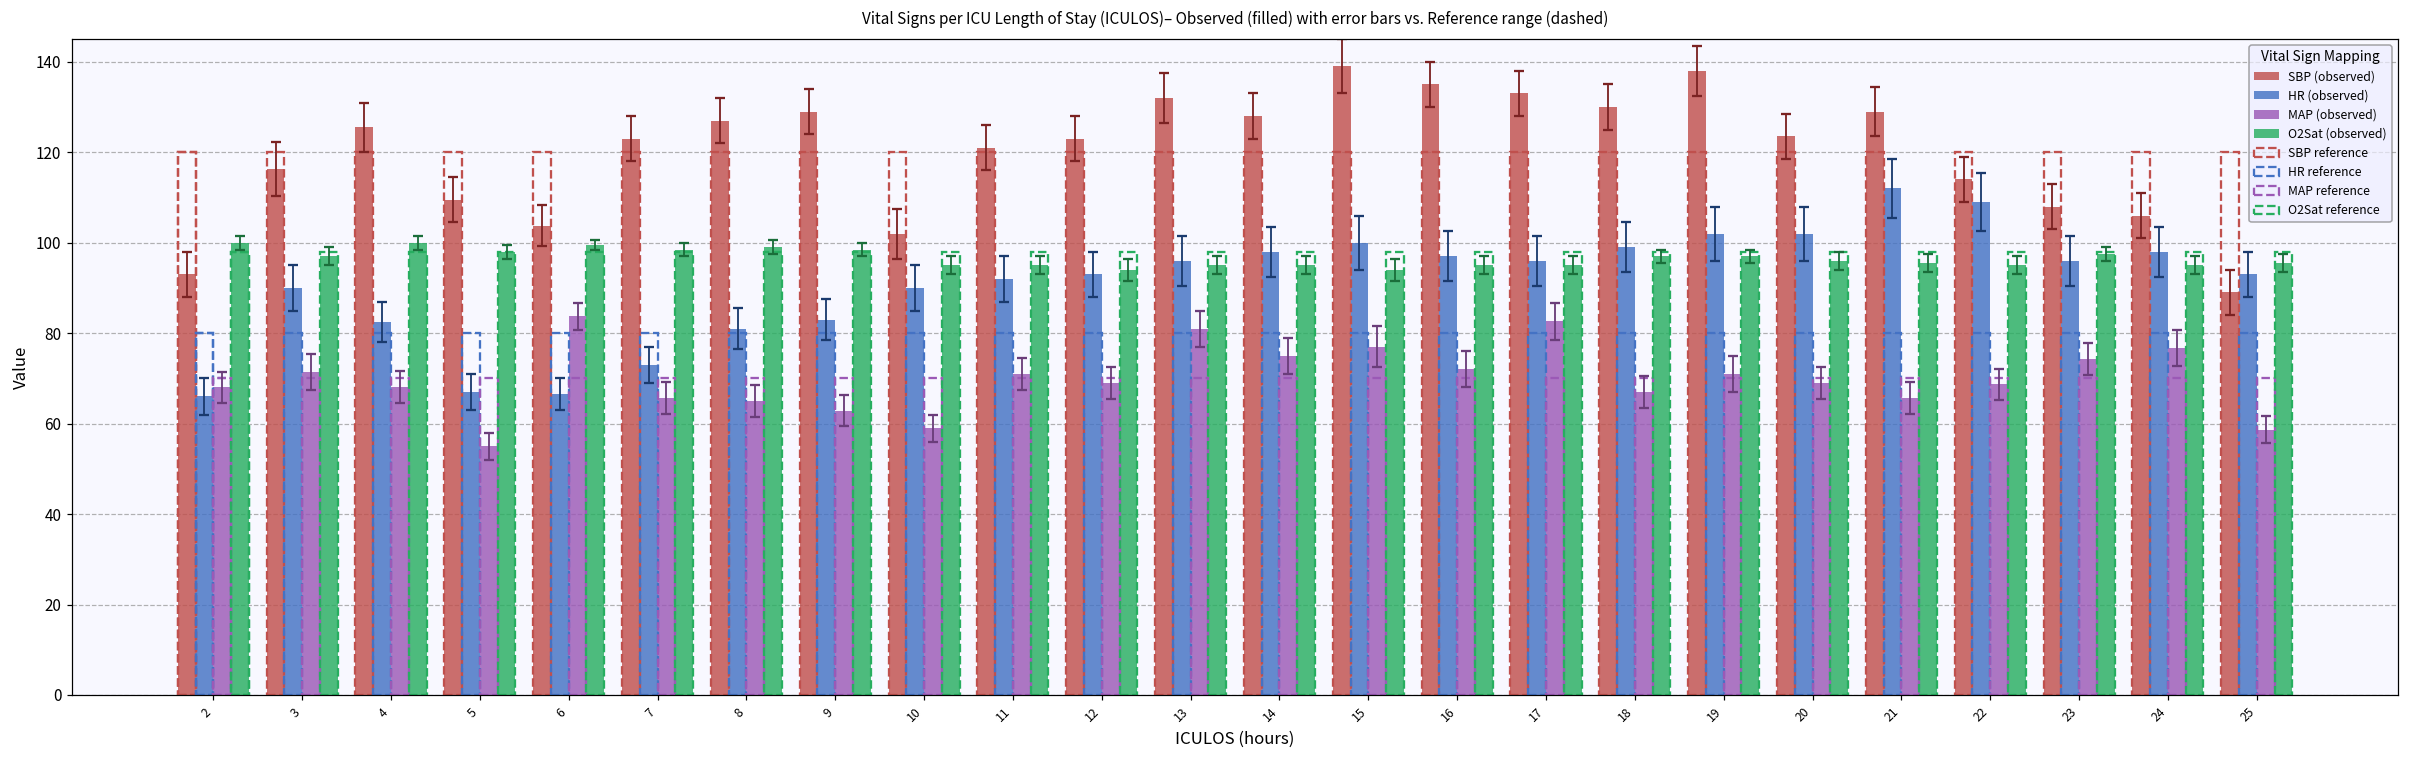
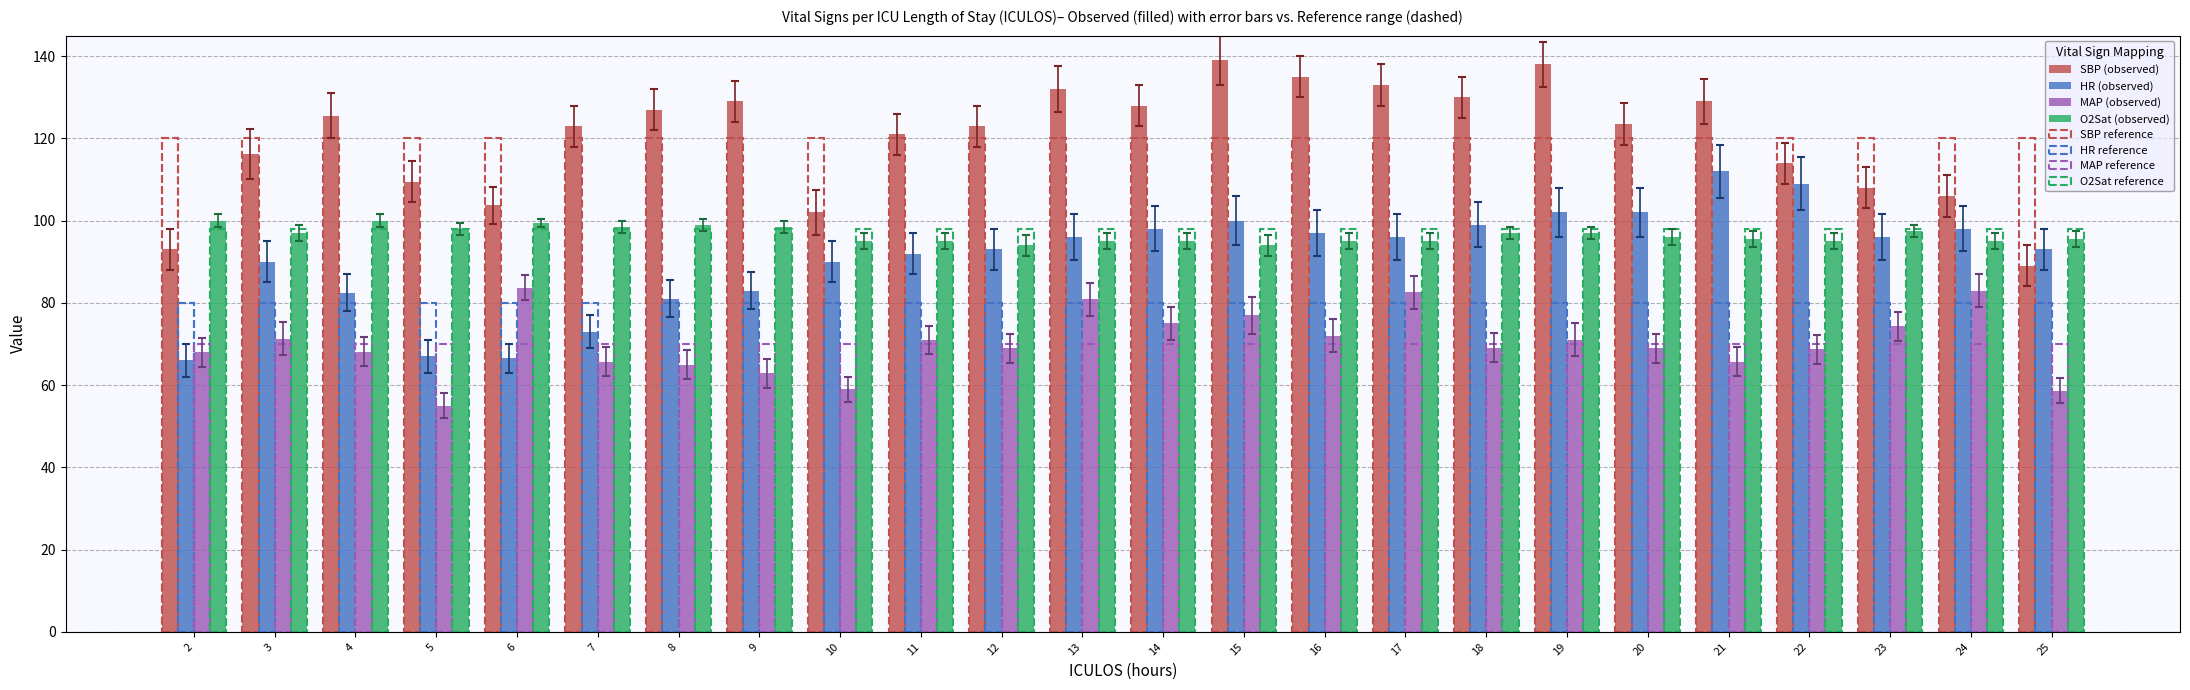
MAP (observed), 18: 67 -> 69
MAP (observed), 24: 77 -> 83
